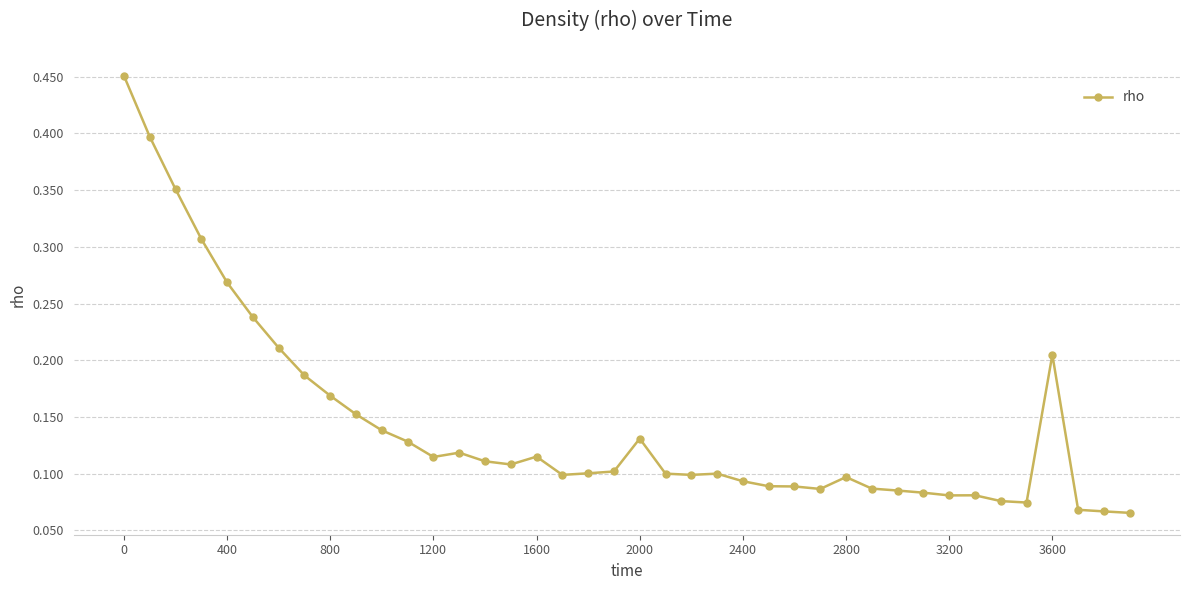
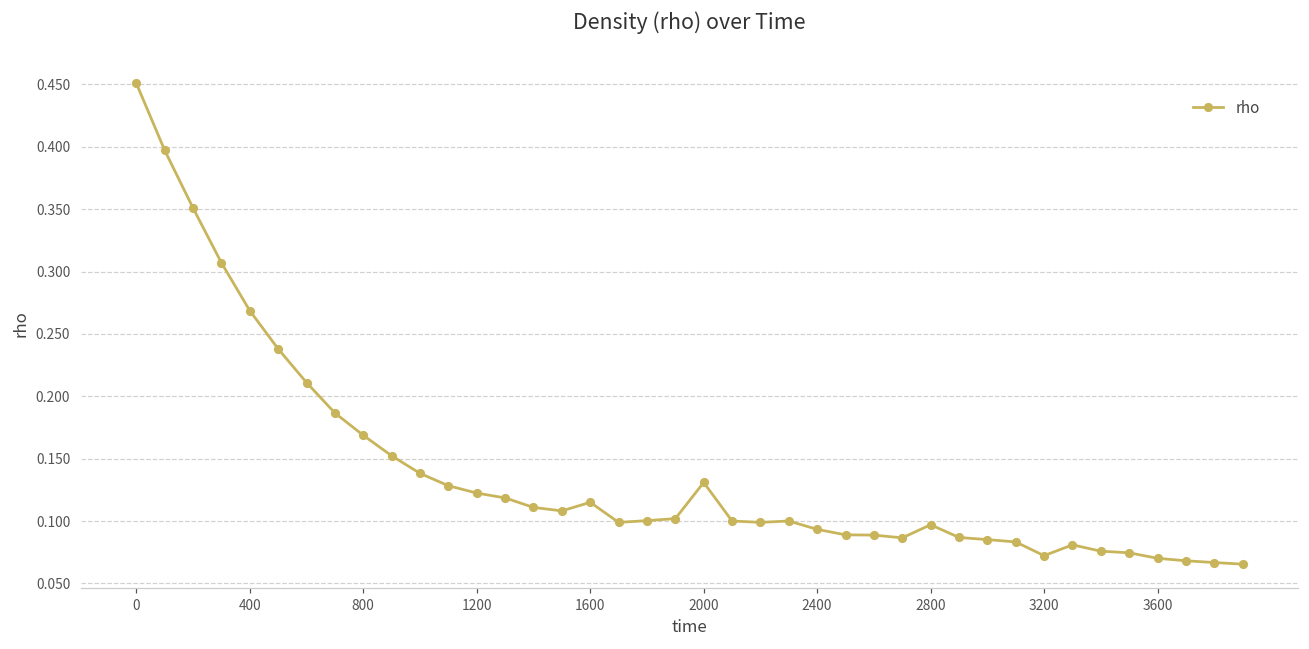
1200: 0.115 -> 0.122
3200: 0.081 -> 0.072
3600: 0.205 -> 0.070
